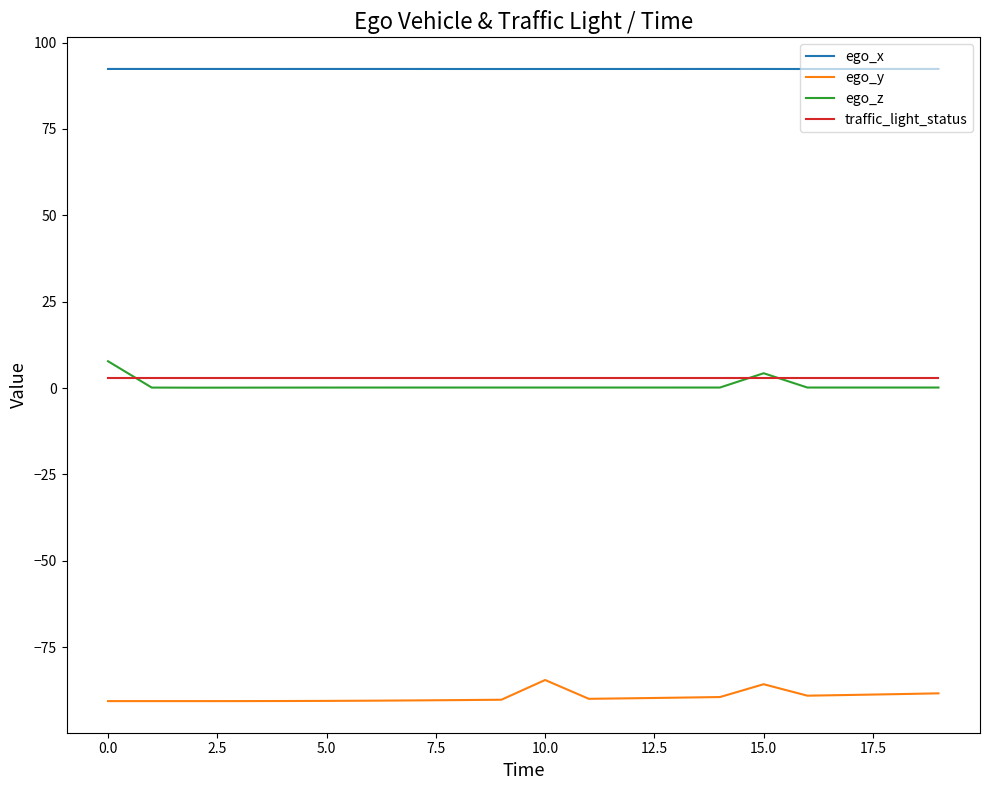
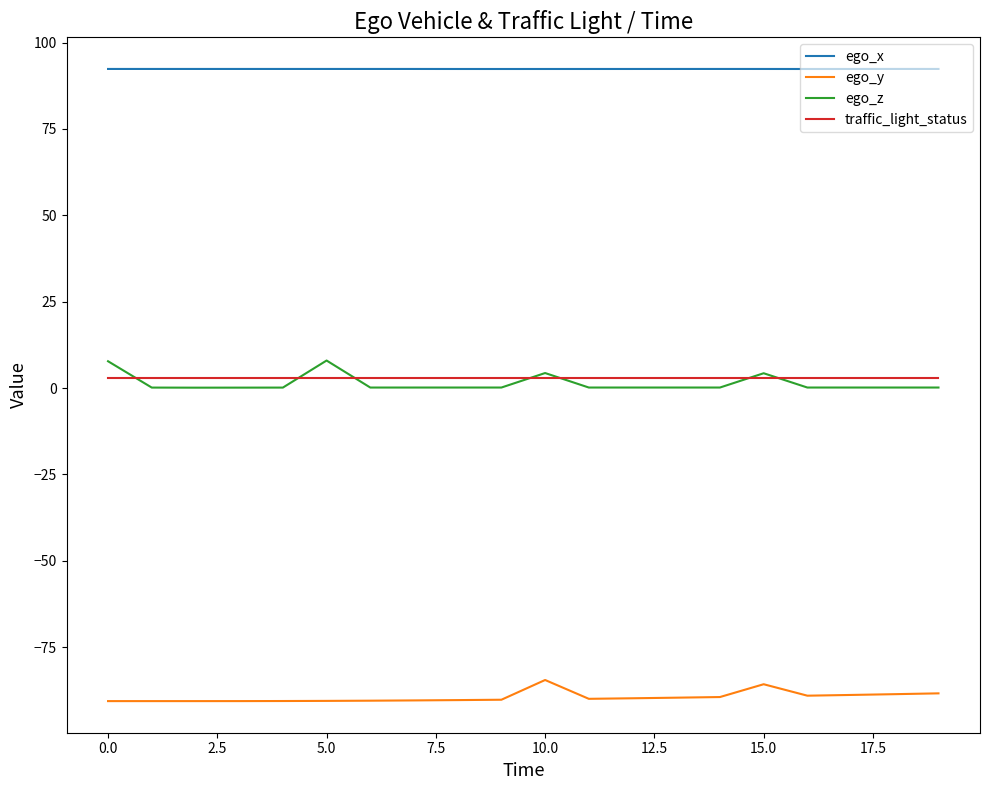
ego_z, 5.0: 0 -> 8
ego_z, 10.0: 0 -> 4
